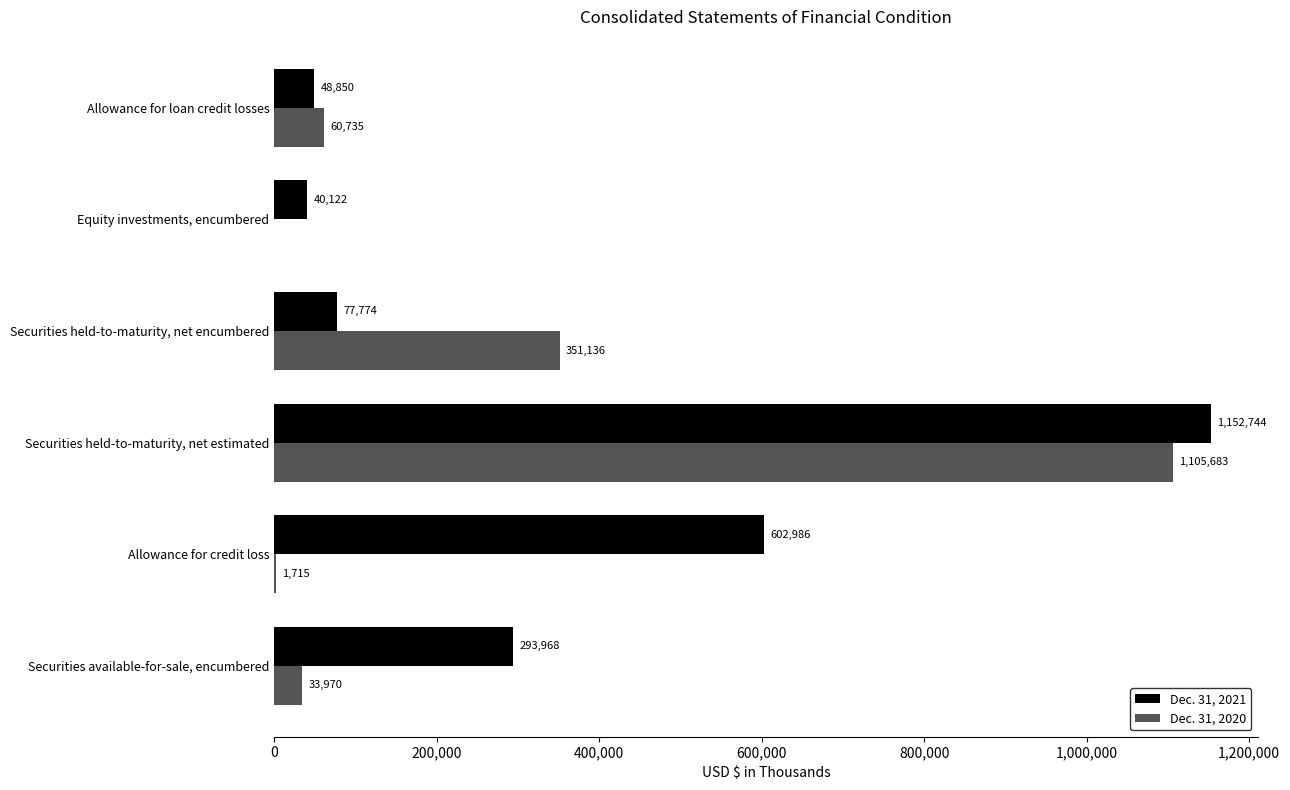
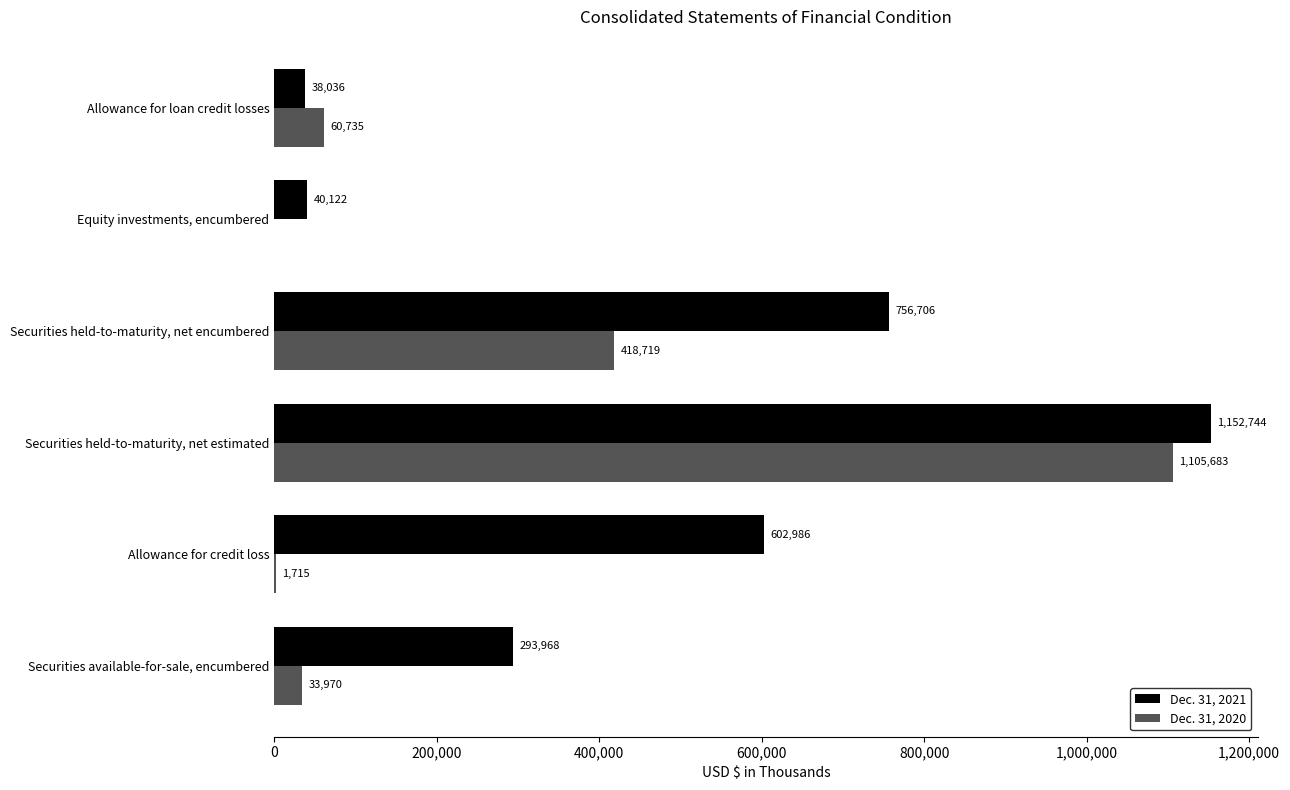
Dec. 31, 2021, Allowance for loan credit losses: 48,850 -> 38,036
Dec. 31, 2021, Securities held-to-maturity, net encumbered: 77,774 -> 756,706
Dec. 31, 2020, Securities held-to-maturity, net encumbered: 351,136 -> 418,719
